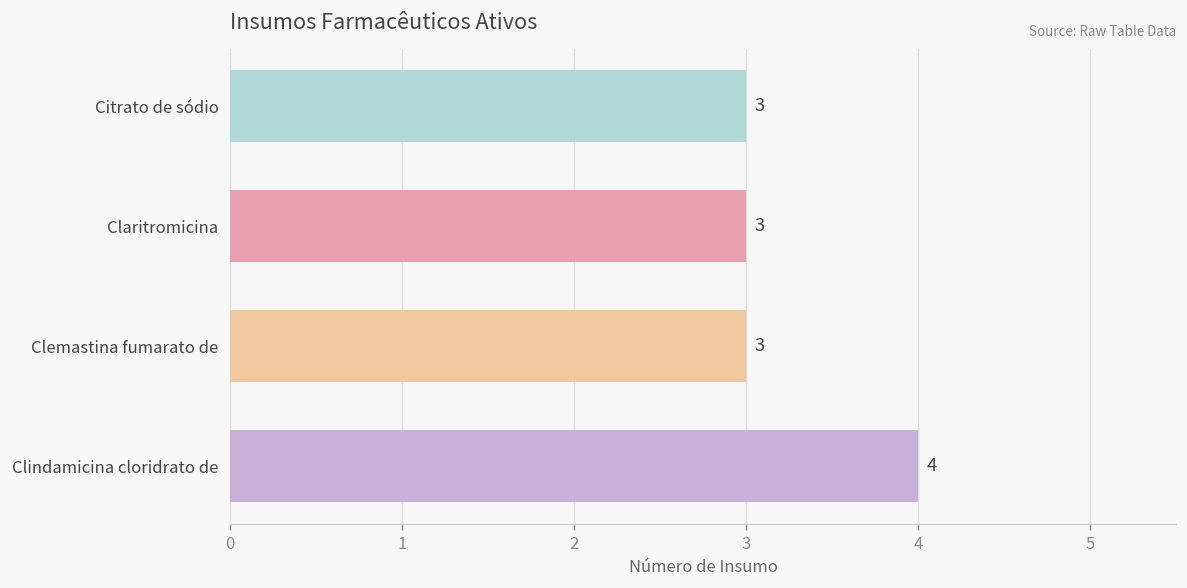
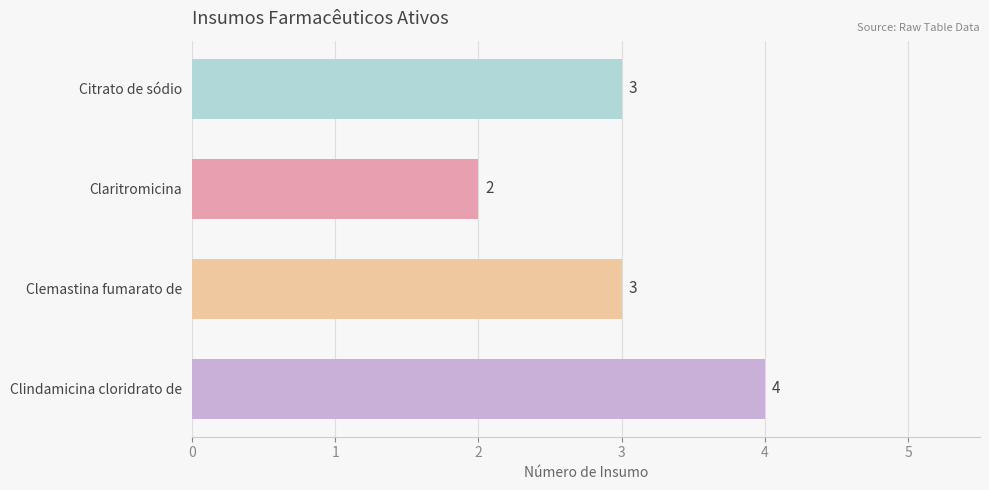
Claritromicina: 3 -> 2
